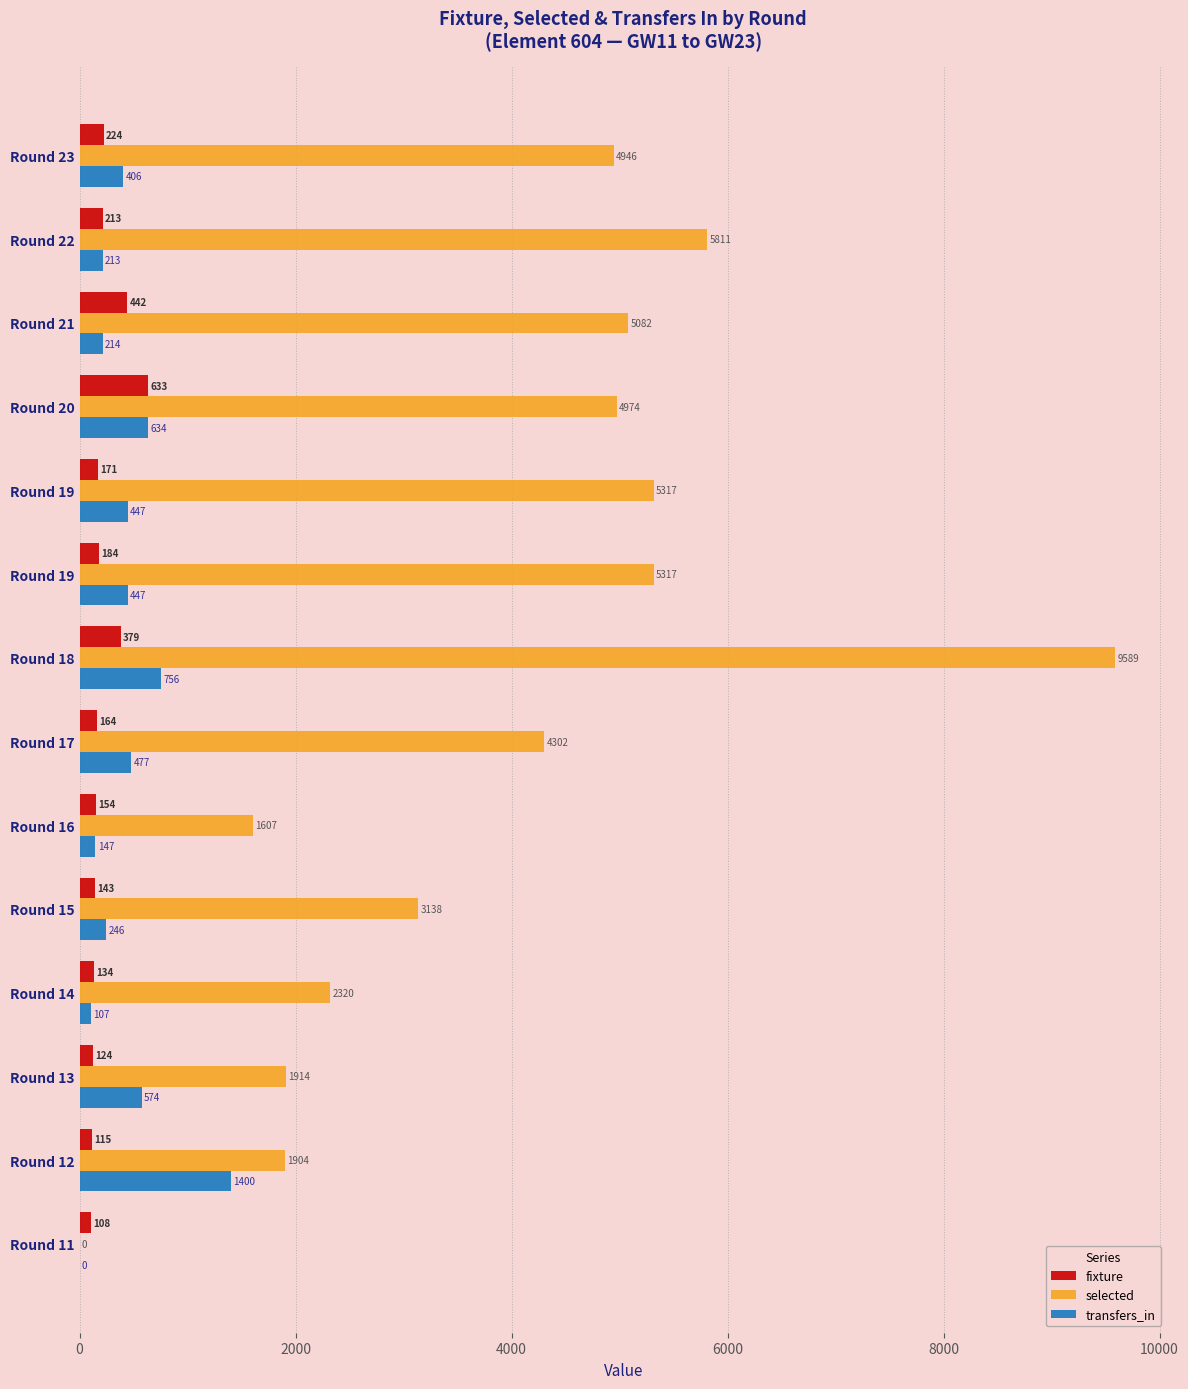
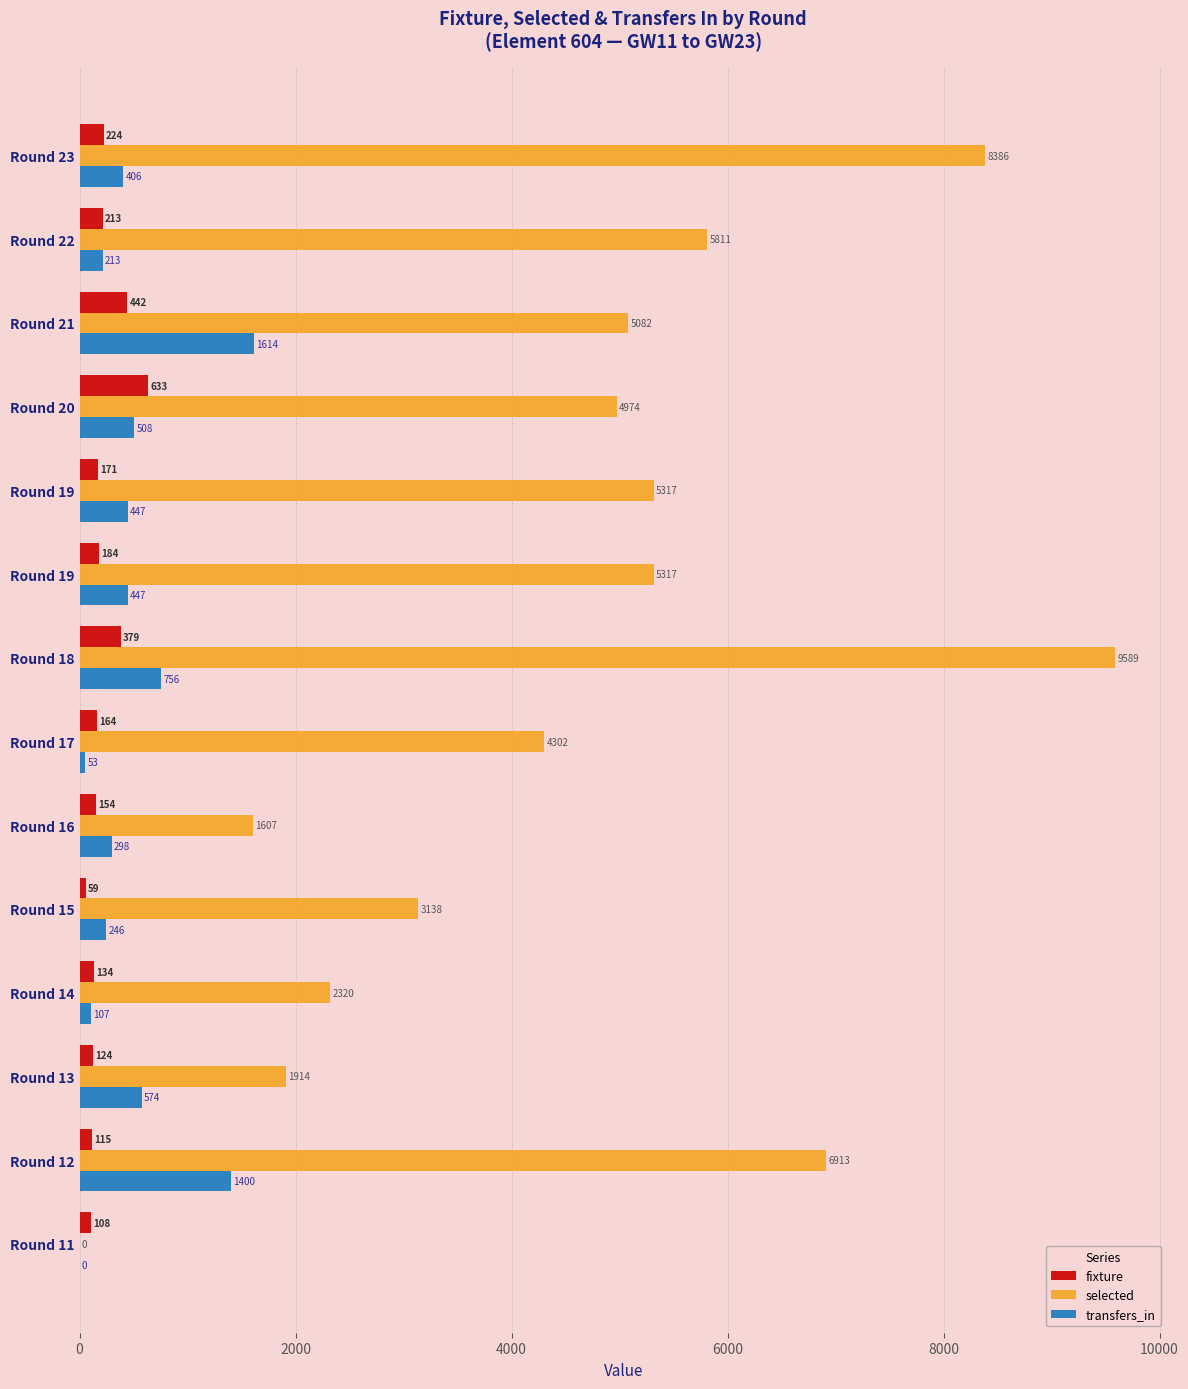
selected, Round 23: 4946 -> 8386
transfers_in, Round 21: 214 -> 1614
transfers_in, Round 20: 634 -> 508
transfers_in, Round 17: 477 -> 53
transfers_in, Round 16: 147 -> 298
fixture, Round 15: 143 -> 59
selected, Round 12: 1904 -> 6913
